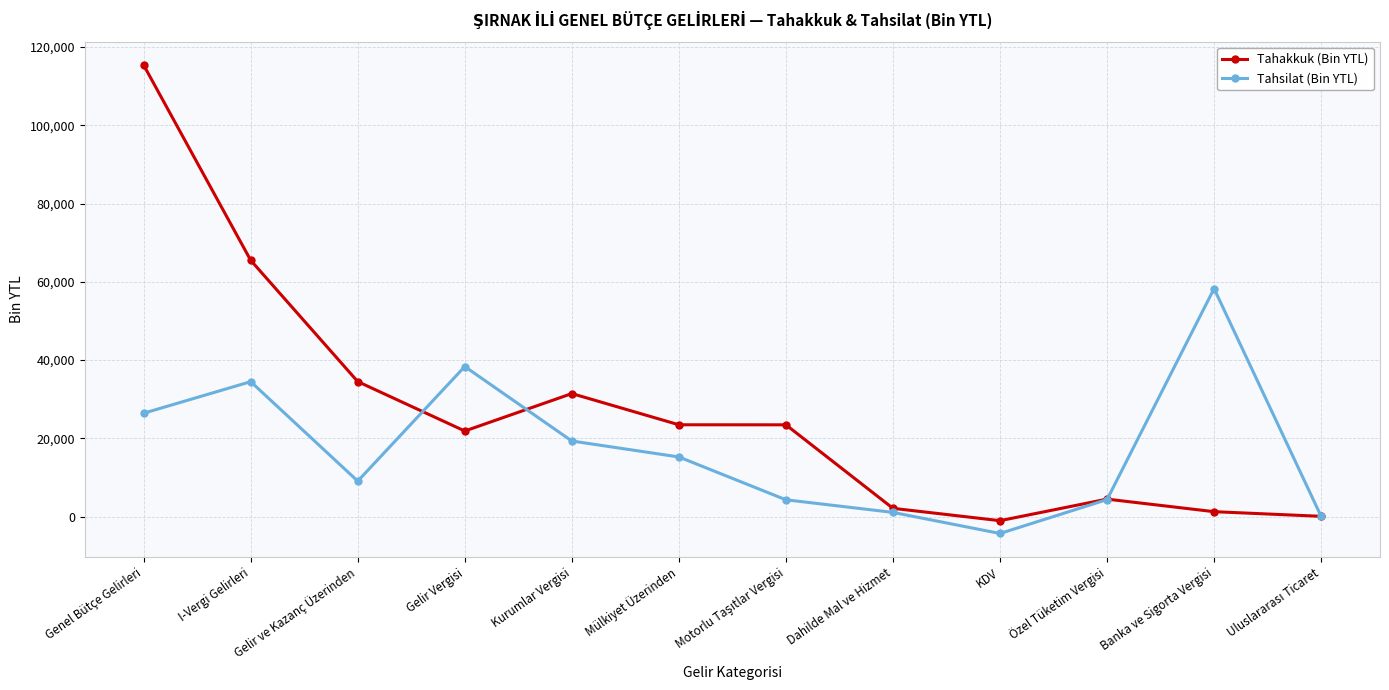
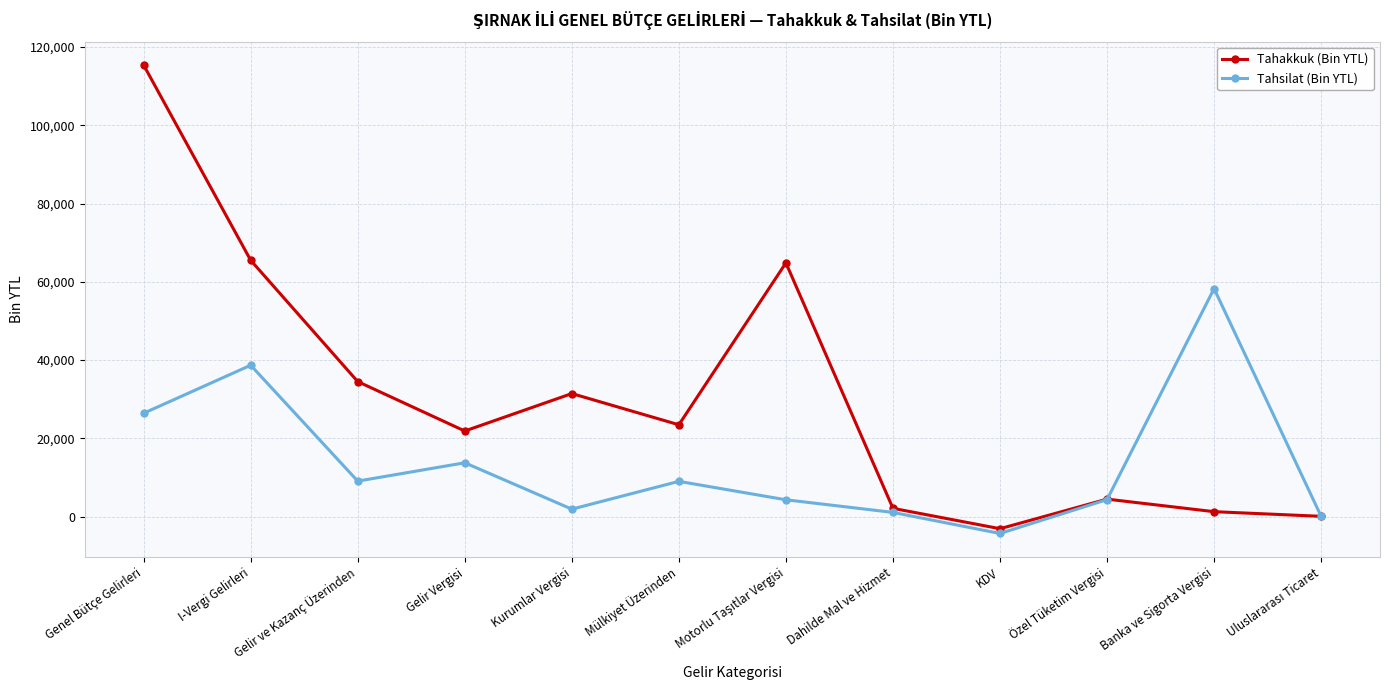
Tahsilat (Bin YTL), I-Vergi Gelirleri: 34,000 -> 39,000
Tahsilat (Bin YTL), Gelir Vergisi: 38,000 -> 14,000
Tahsilat (Bin YTL), Kurumlar Vergisi: 19,000 -> 2,000
Tahsilat (Bin YTL), Mülkiyet Üzerinden: 15,000 -> 9,000
Tahakkuk (Bin YTL), Motorlu Taşıtlar Vergisi: 23,000 -> 65,000
Tahakkuk (Bin YTL), KDV: -1,000 -> -3,000
